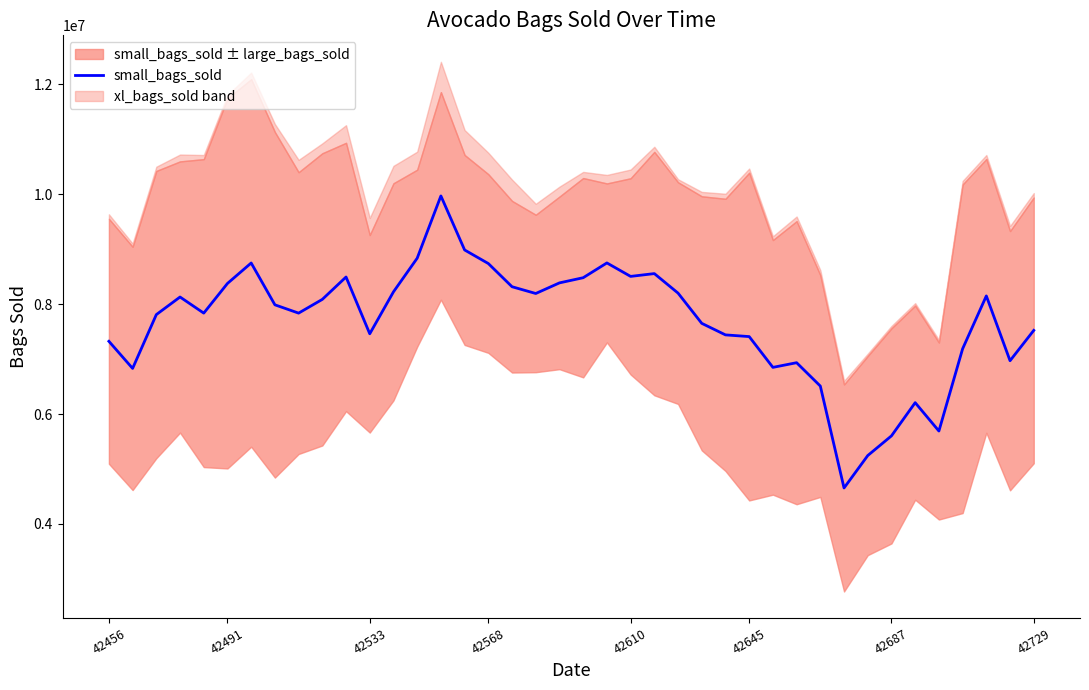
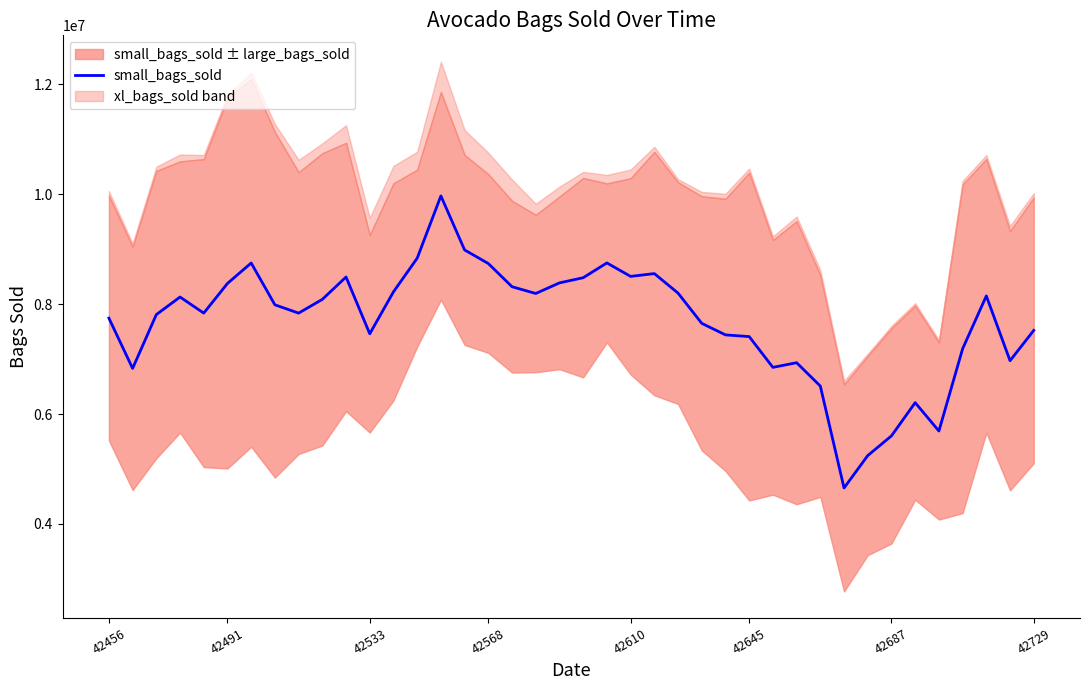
small_bags_sold, 42456: 7300000 -> 7700000
